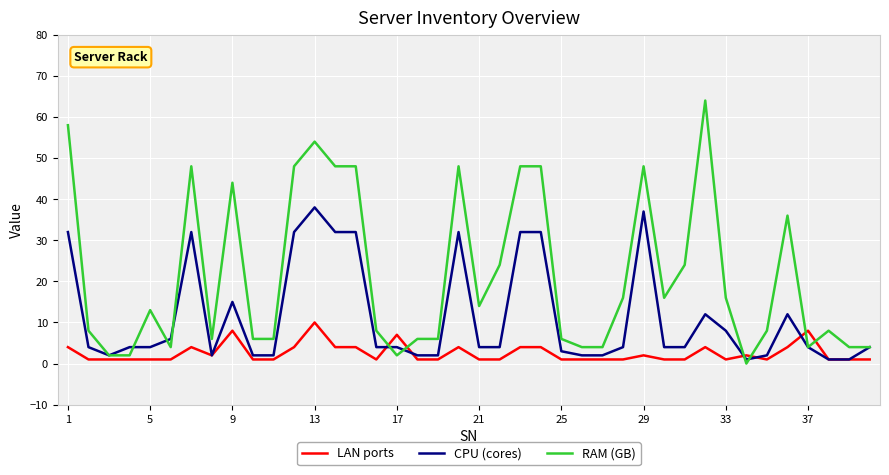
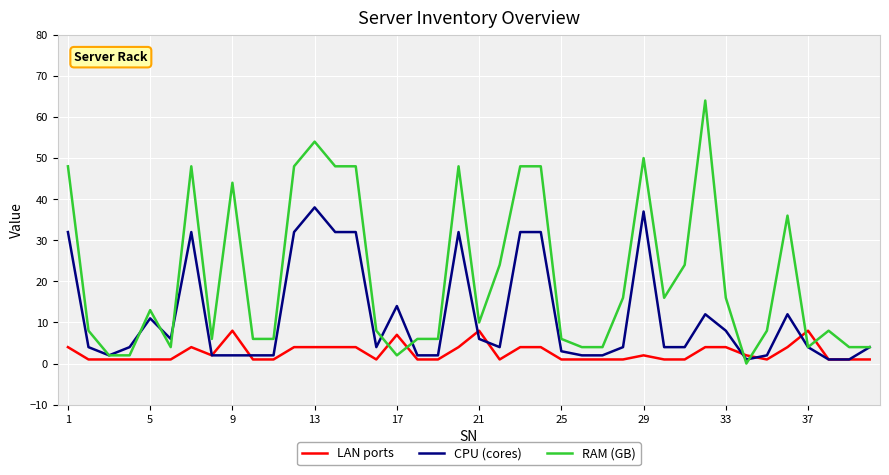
RAM (GB), 1: 58 -> 48
CPU (cores), 5: 4 -> 11
CPU (cores), 9: 15 -> 2
LAN ports, 13: 10 -> 4
CPU (cores), 17: 4 -> 14
LAN ports, 21: 1 -> 8
CPU (cores), 21: 4 -> 6
RAM (GB), 21: 14 -> 10
RAM (GB), 29: 48 -> 50
LAN ports, 33: 1 -> 4
